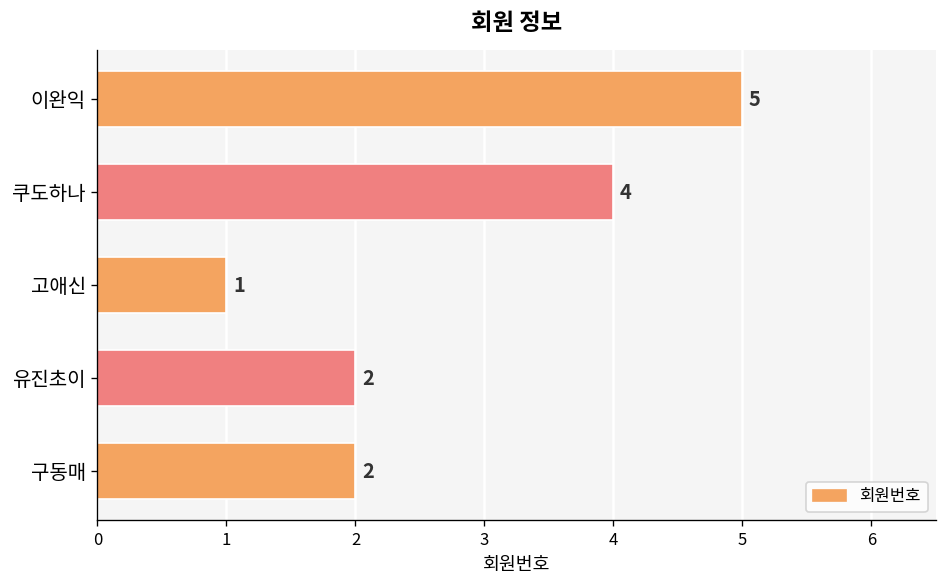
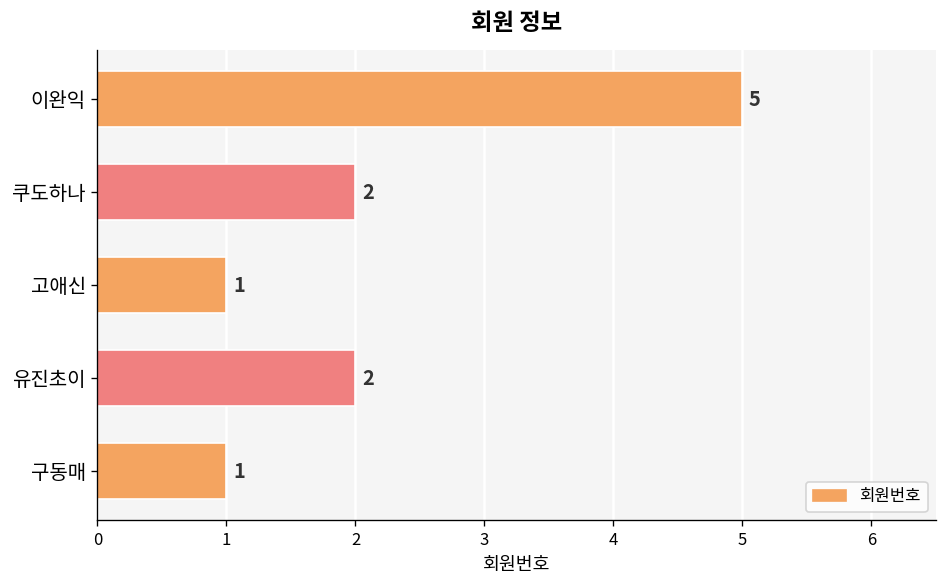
쿠도하나: 4 -> 2
구동매: 2 -> 1
